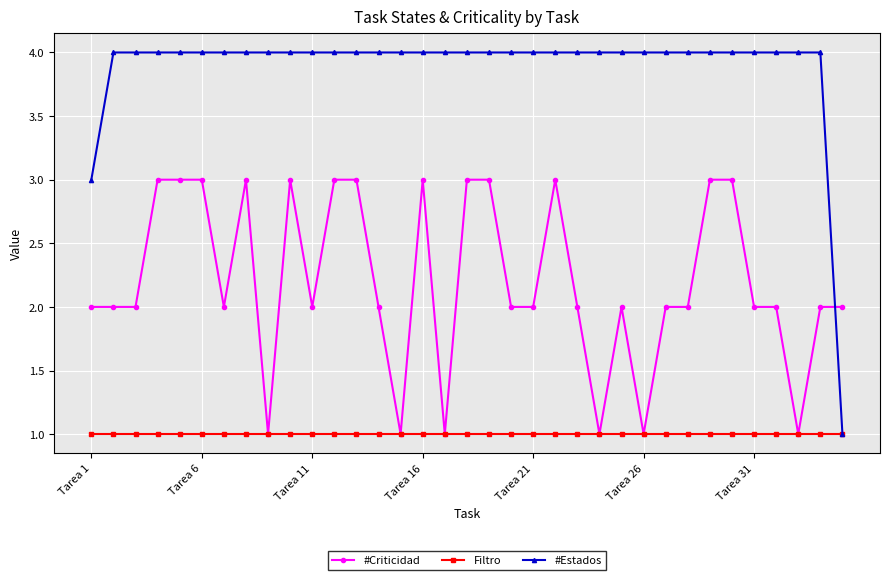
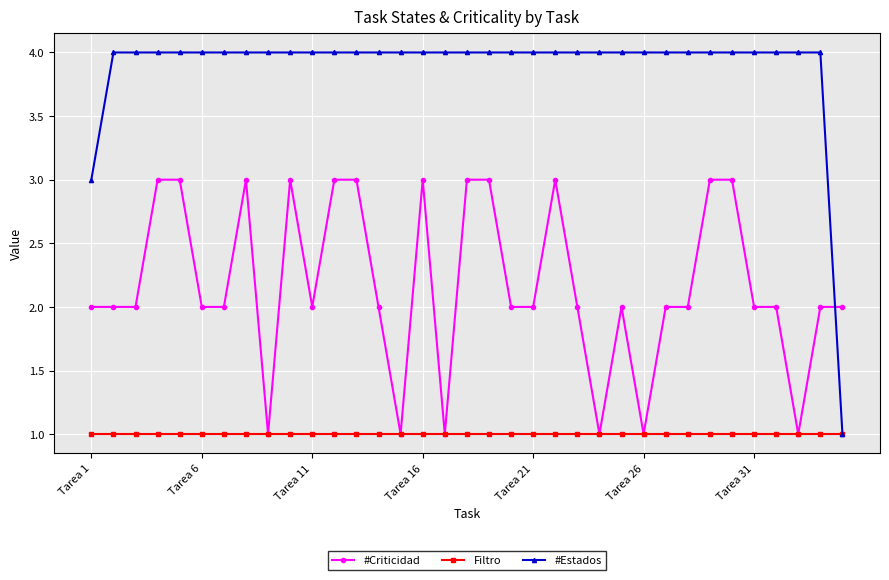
#Criticidad, Tarea 6: 3 -> 2
